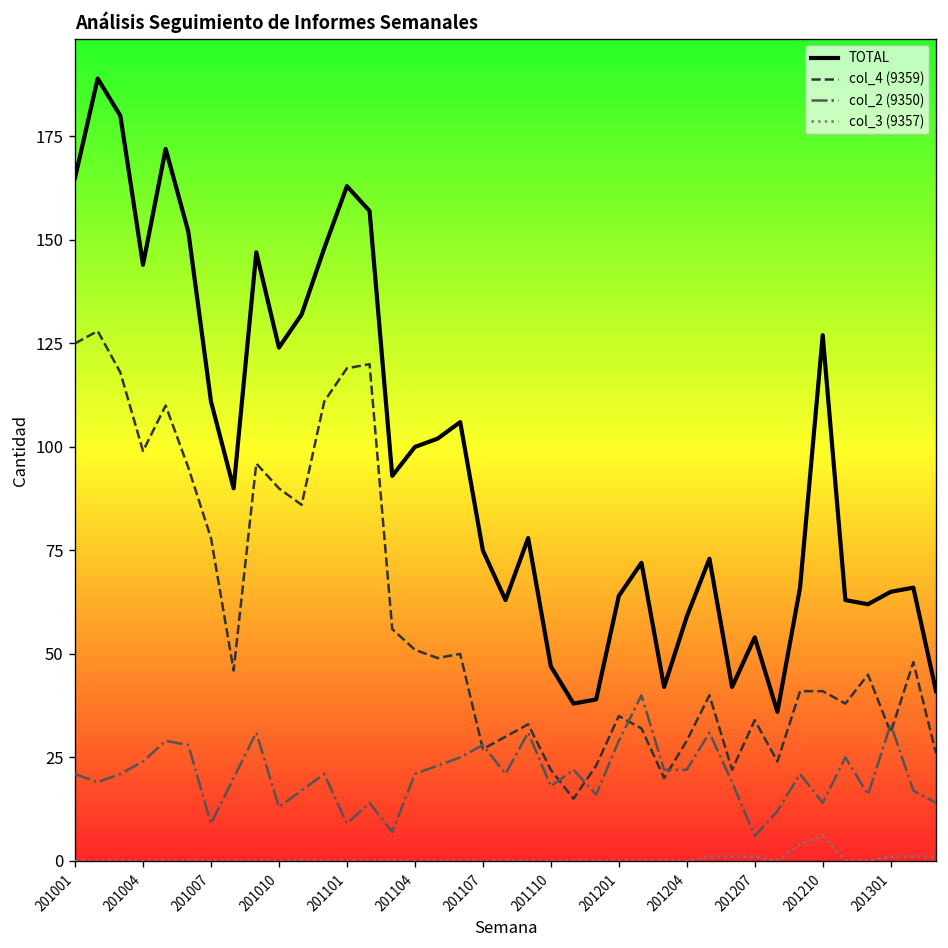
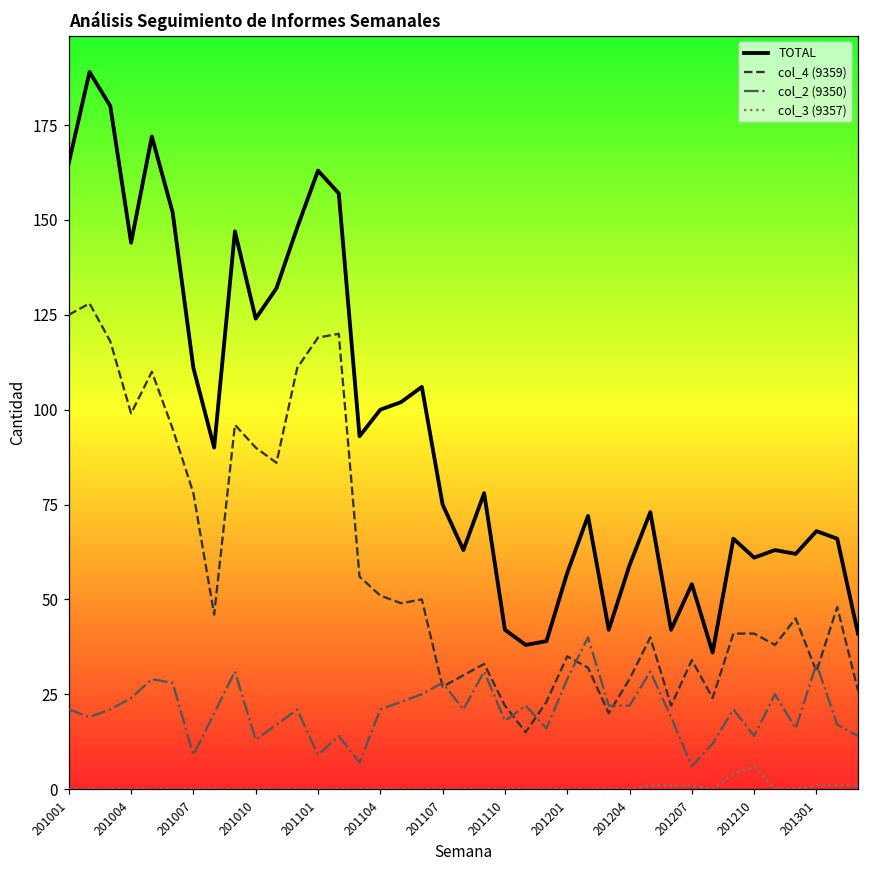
TOTAL, 201110: 47 -> 42
TOTAL, 201201: 64 -> 57
TOTAL, 201210: 127 -> 61
TOTAL, 201301: 65 -> 68
